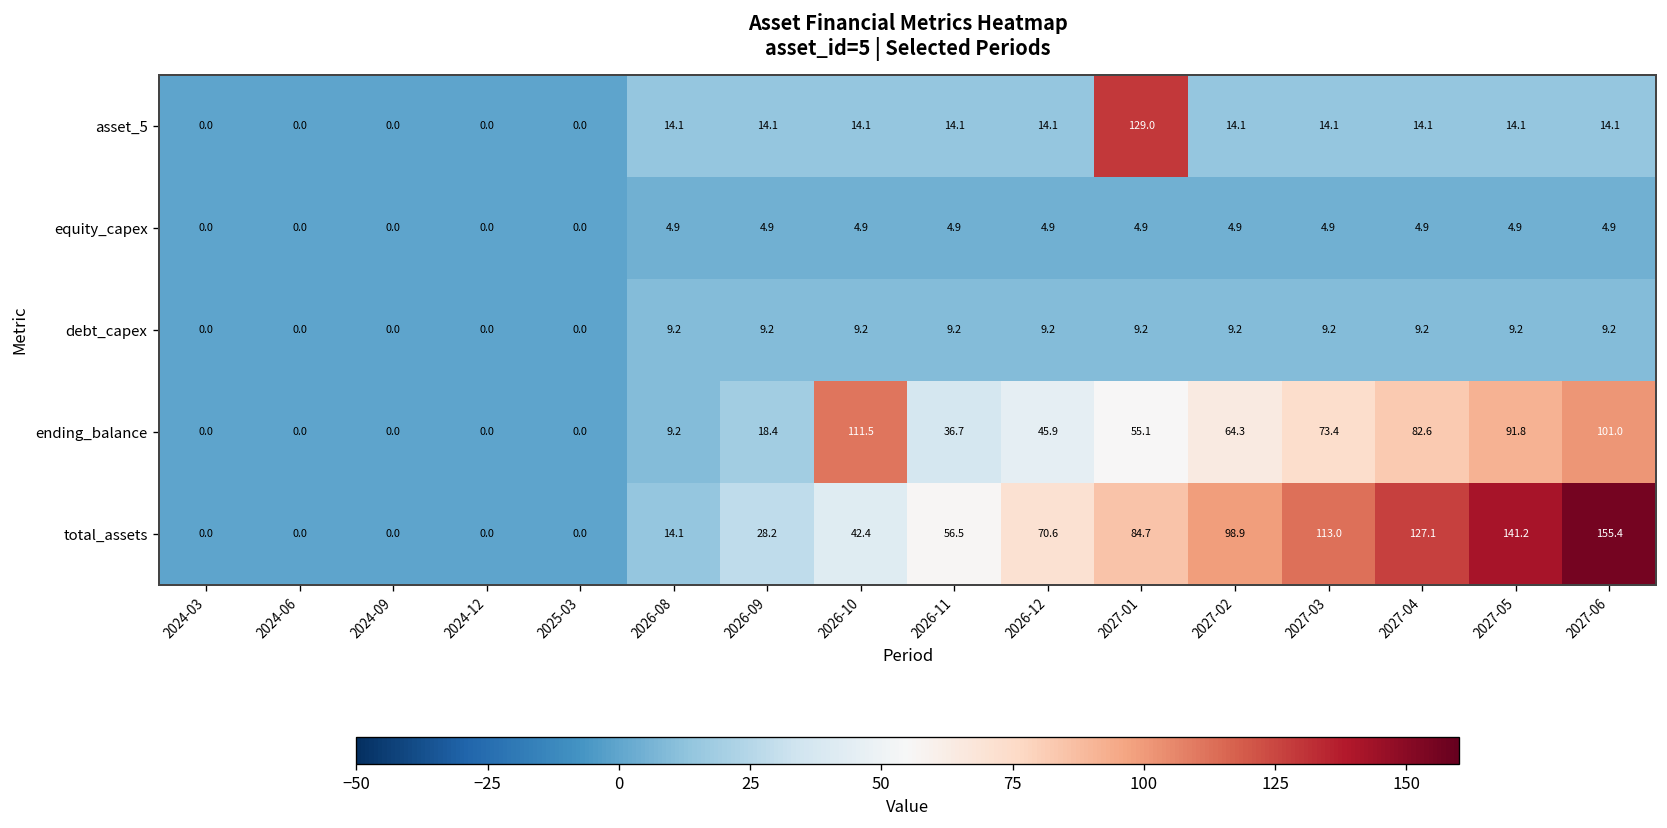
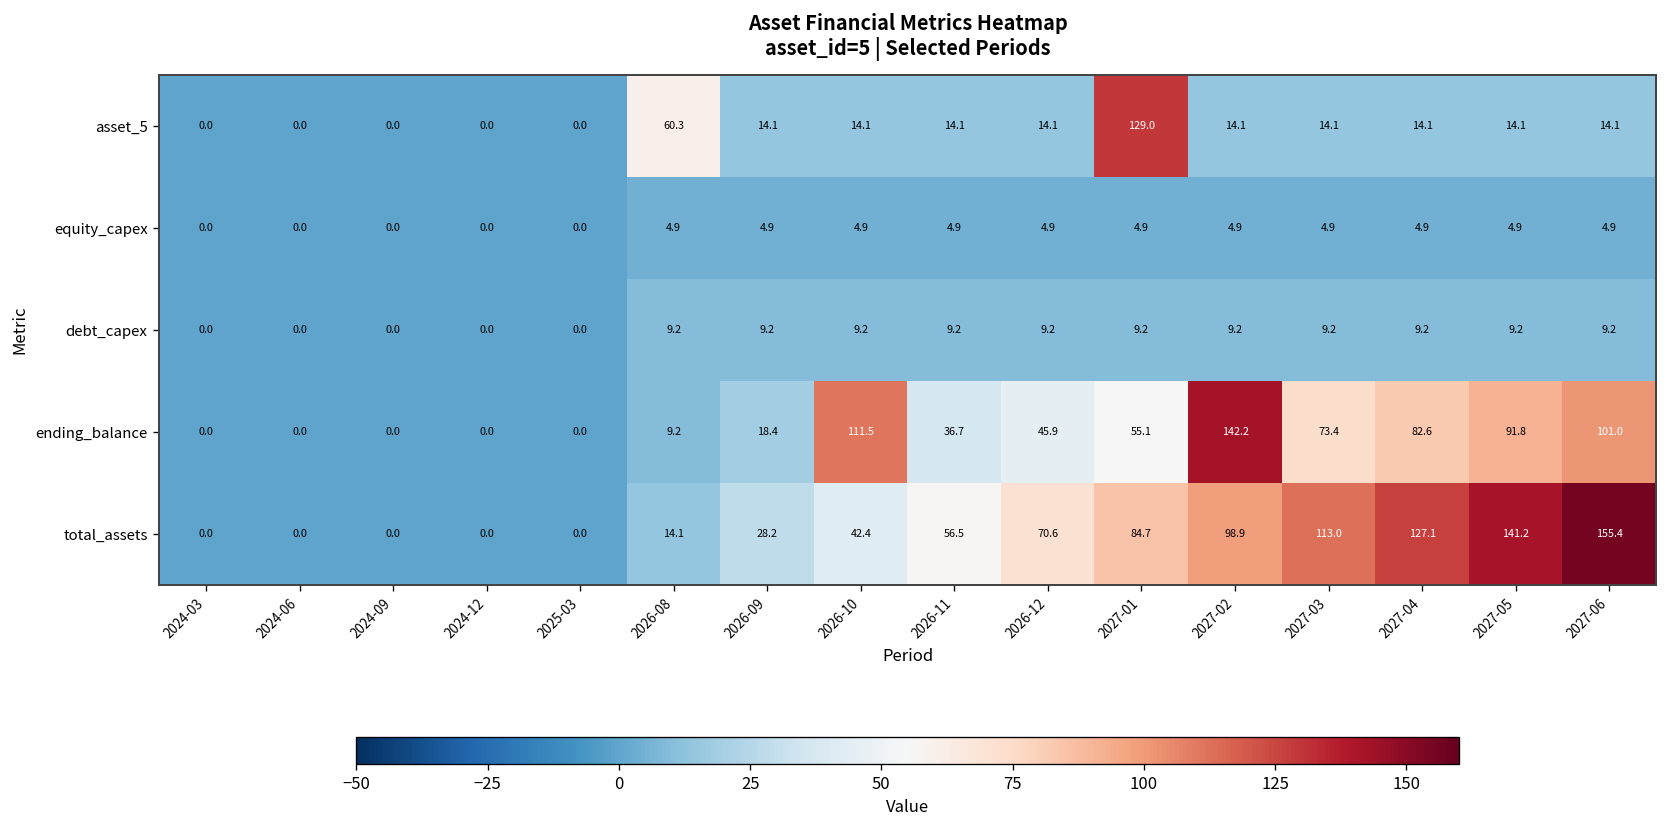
asset_5, 2026-08: 14.1 -> 60.3
ending_balance, 2027-02: 64.3 -> 142.2
